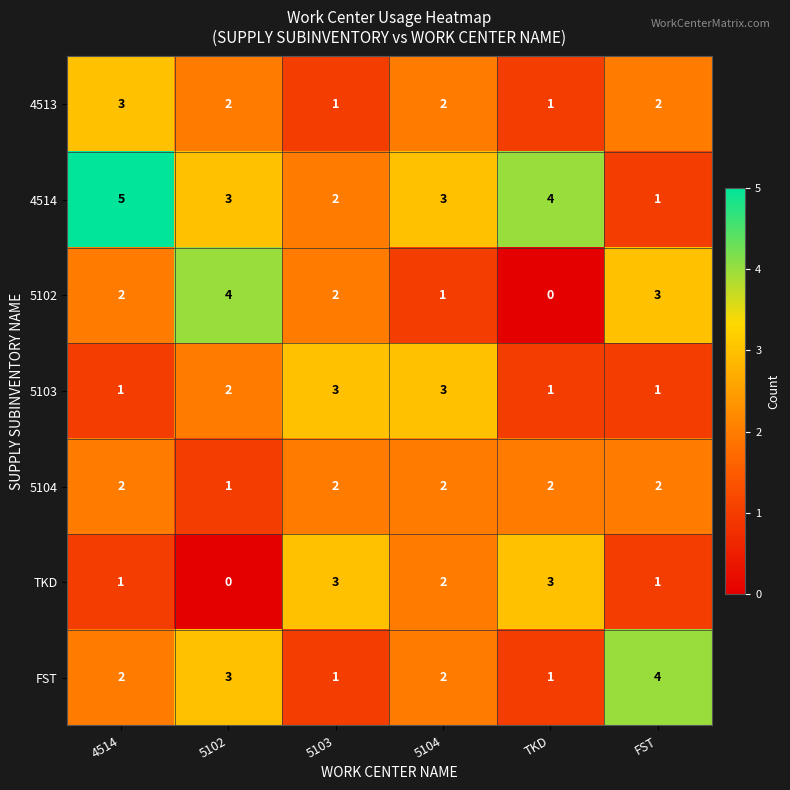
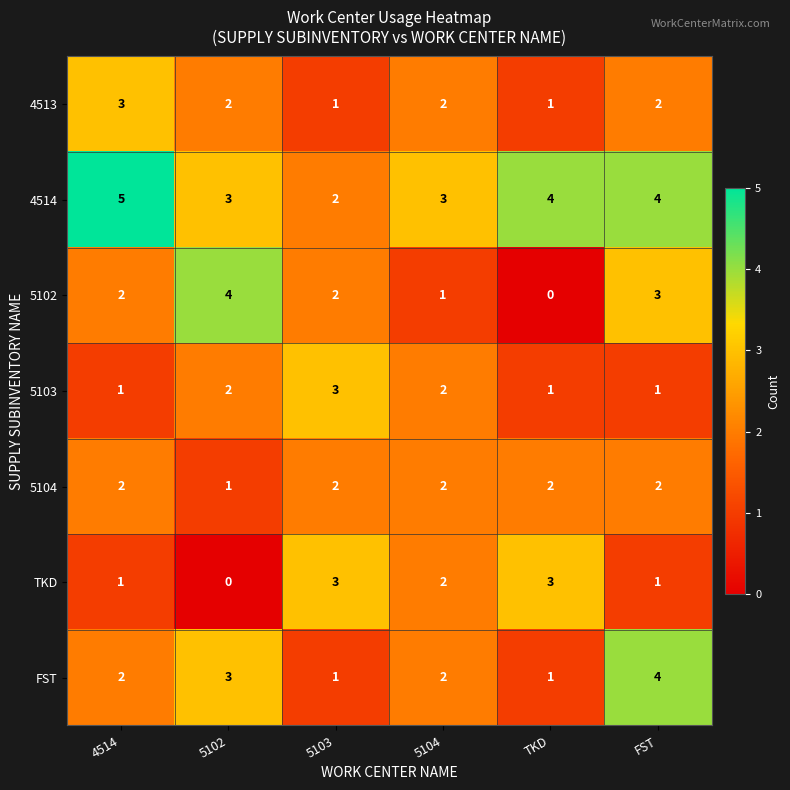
4514, FST: 1 -> 4
5103, 5104: 3 -> 2
